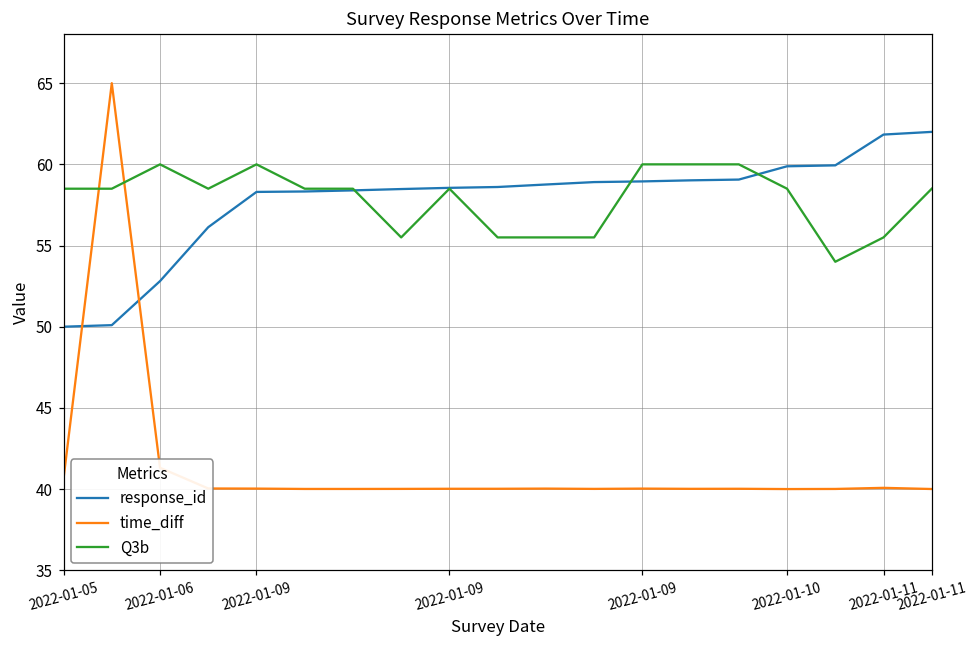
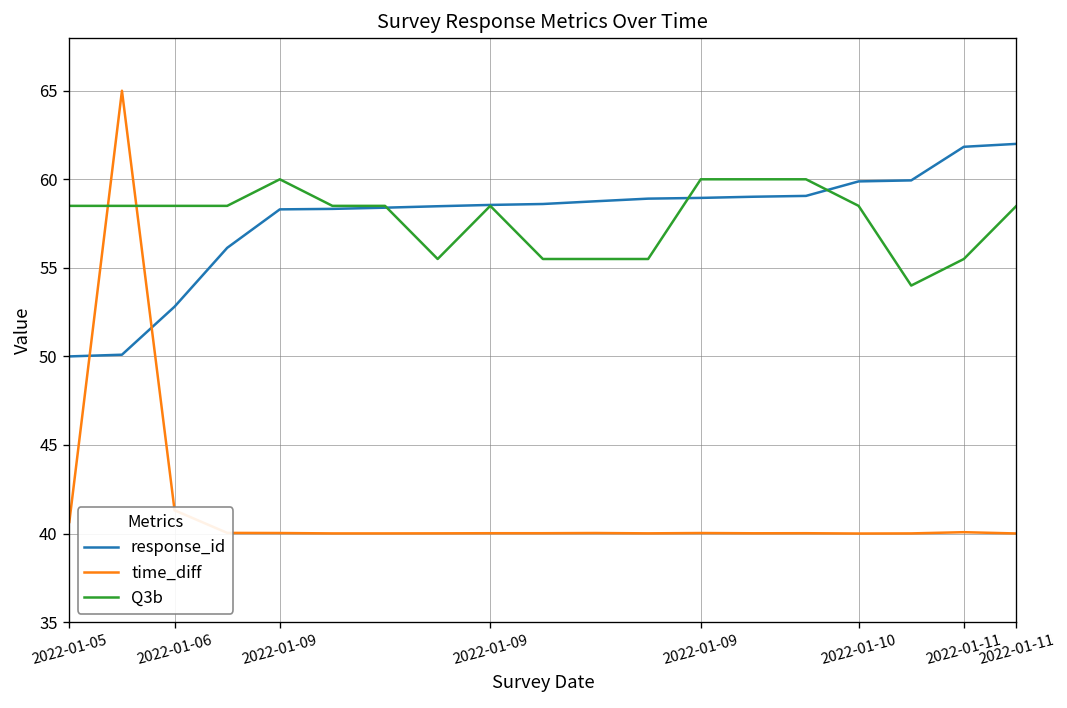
Q3b, 2022-01-06: 60.0 -> 58.5
